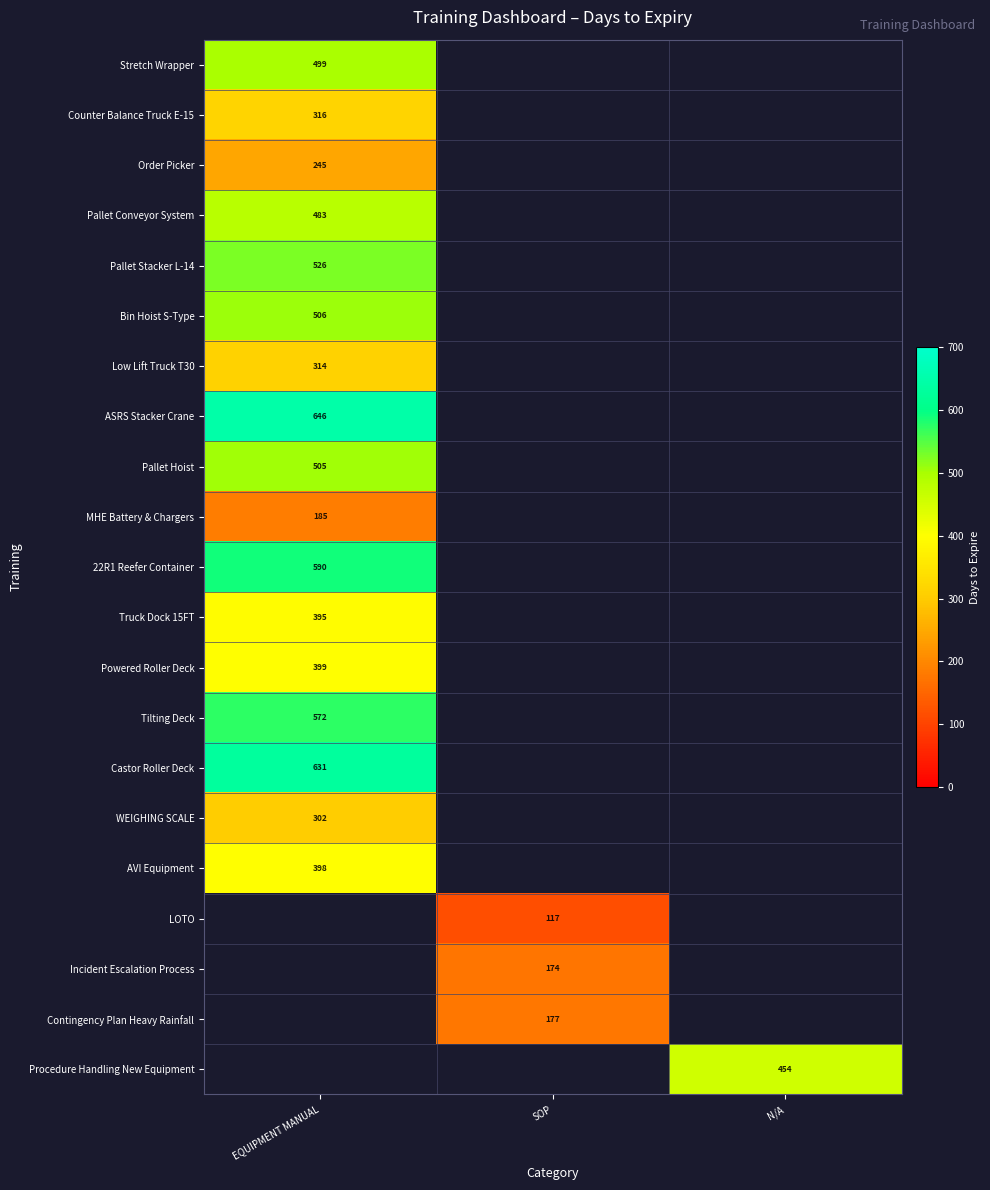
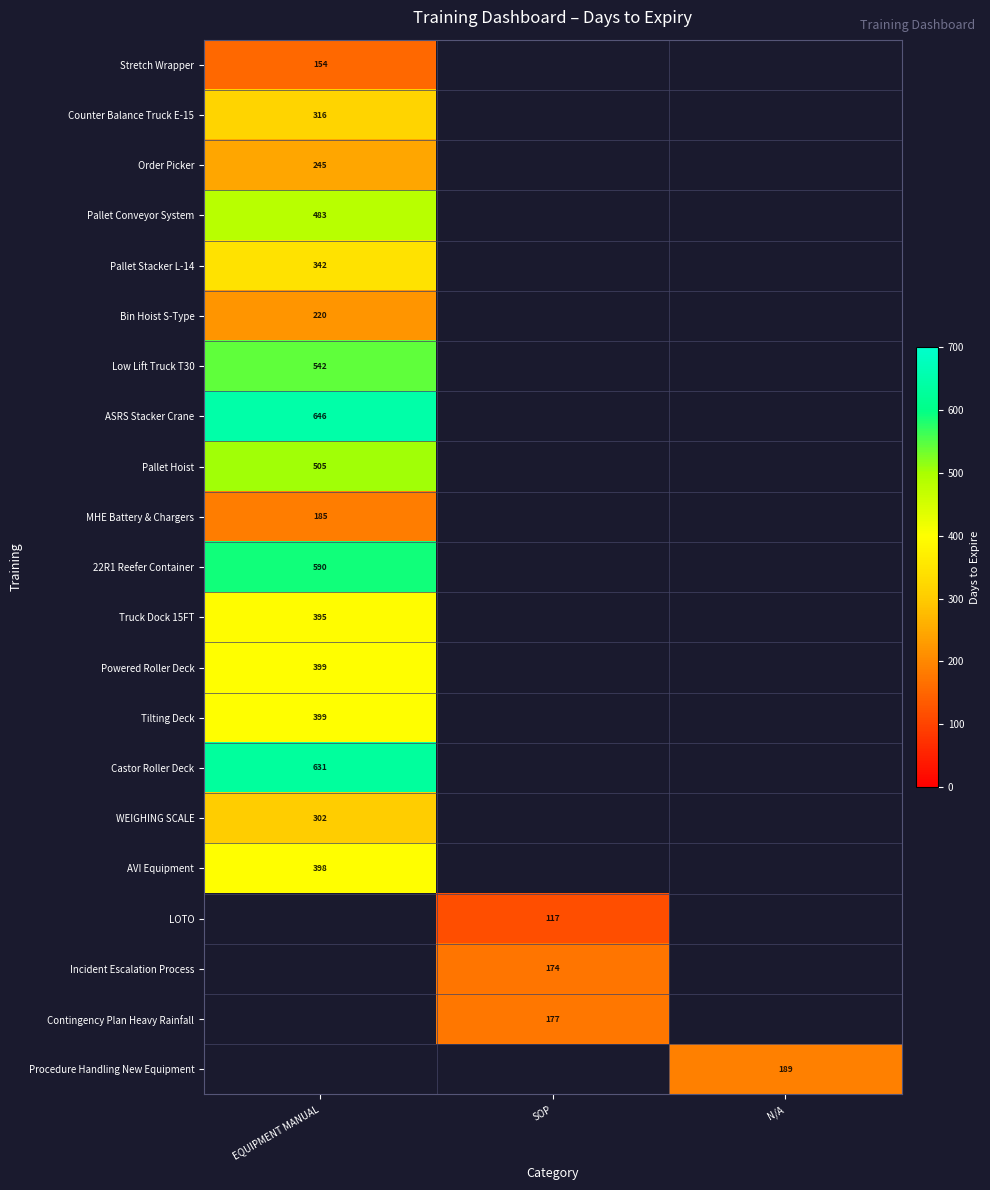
Stretch Wrapper, EQUIPMENT MANUAL: 499 -> 154
Pallet Stacker L-14, EQUIPMENT MANUAL: 526 -> 342
Bin Hoist S-Type, EQUIPMENT MANUAL: 506 -> 220
Low Lift Truck T30, EQUIPMENT MANUAL: 314 -> 542
Tilting Deck, EQUIPMENT MANUAL: 572 -> 399
Procedure Handling New Equipment, N/A: 454 -> 189
